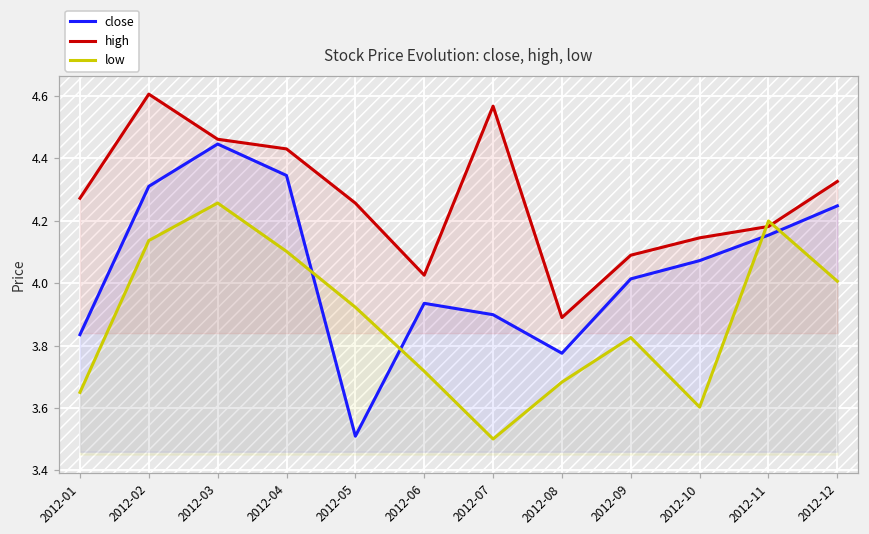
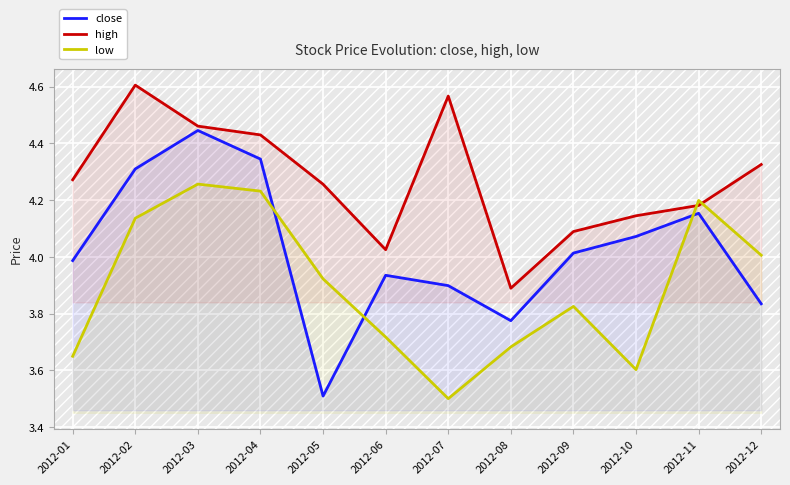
close, 2012-01: 3.83 -> 3.99
low, 2012-04: 4.10 -> 4.23
close, 2012-12: 4.25 -> 3.83
